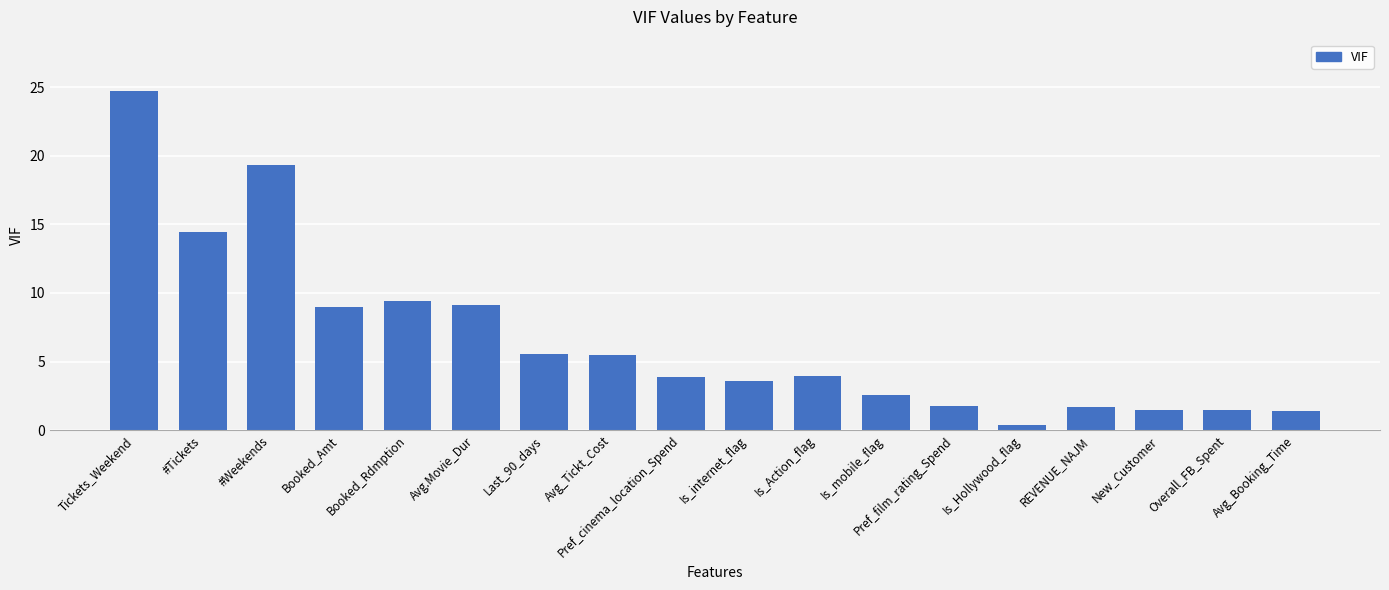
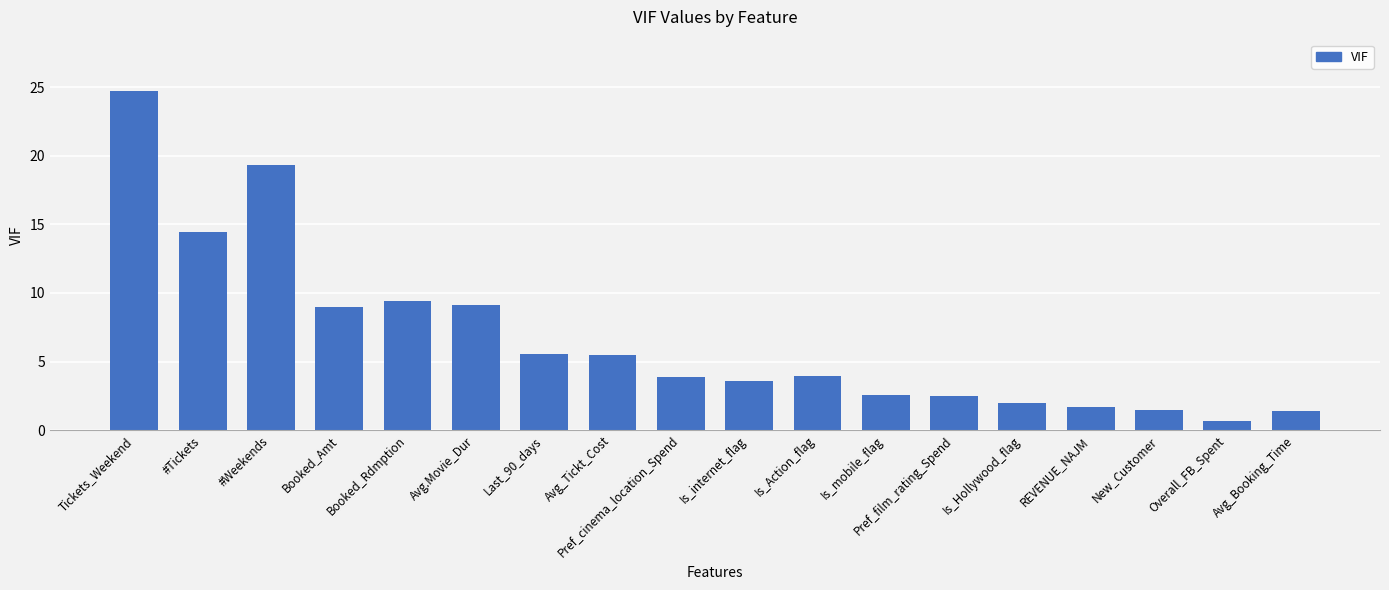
Pref_film_rating_Spend: 1.7 -> 2.5
Is_Hollywood_flag: 0.4 -> 2.0
Overall_FB_Spent: 1.4 -> 0.7
